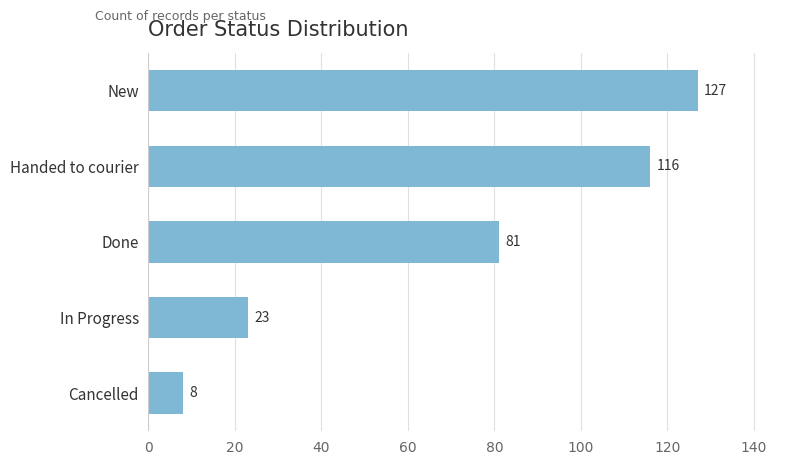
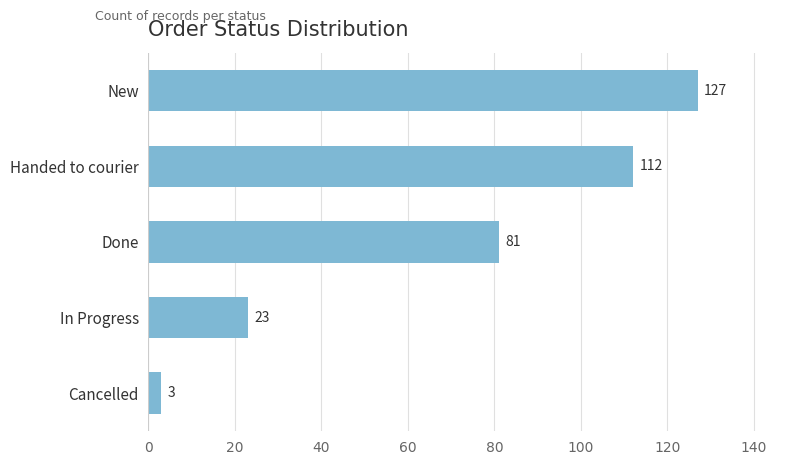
Handed to courier: 116 -> 112
Cancelled: 8 -> 3
